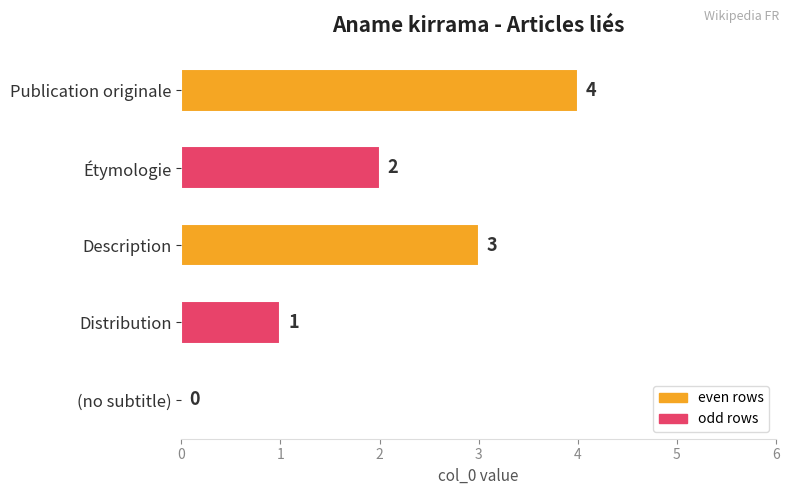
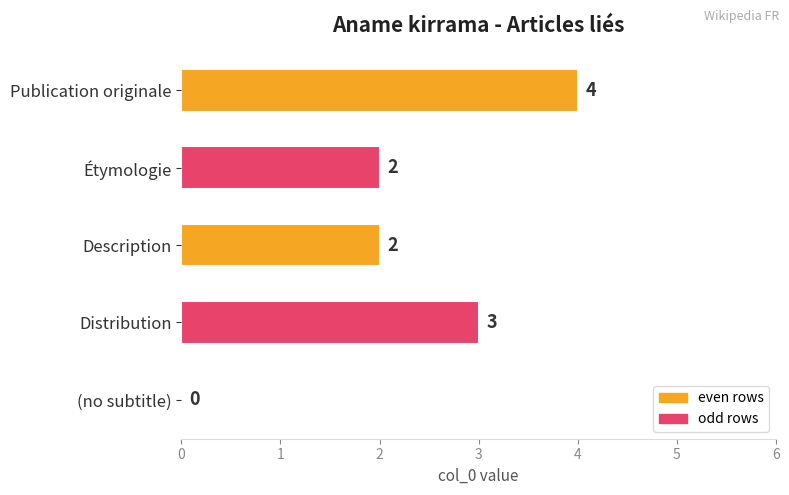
Description: 3 -> 2
Distribution: 1 -> 3
